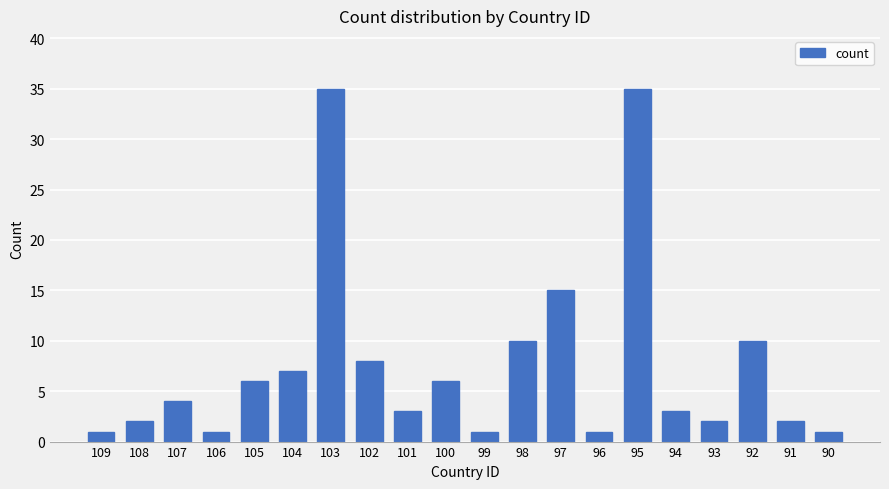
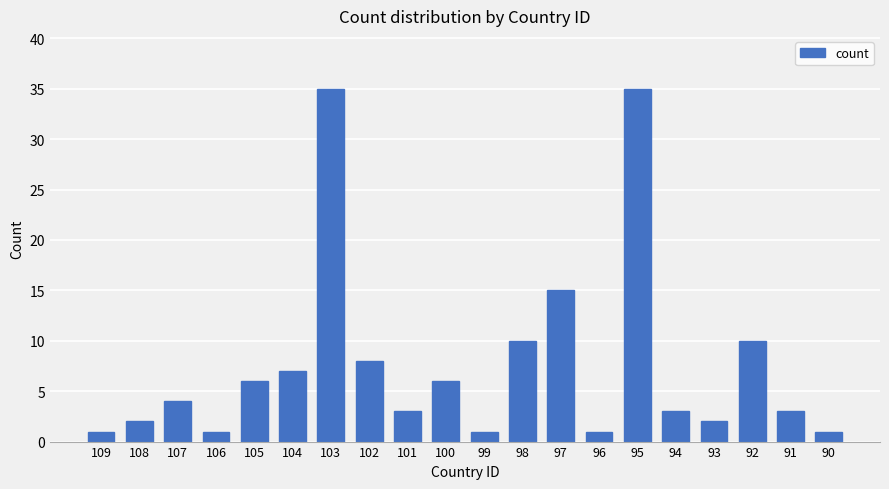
91: 2 -> 3
